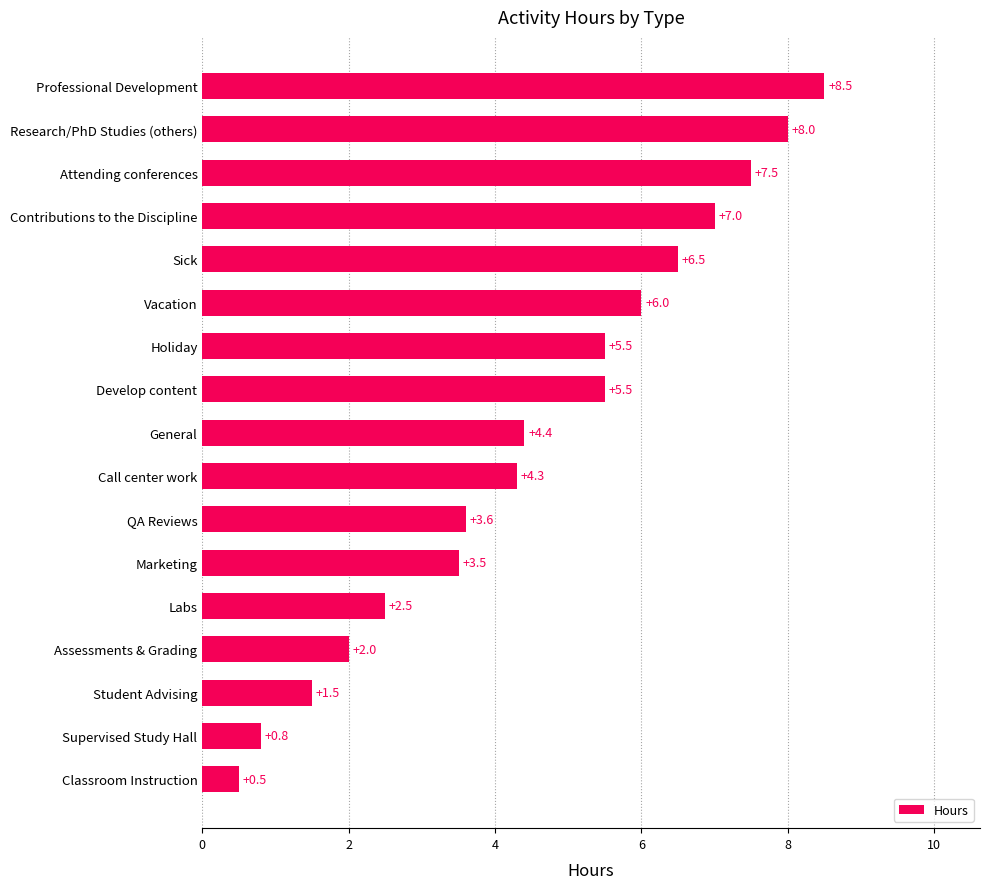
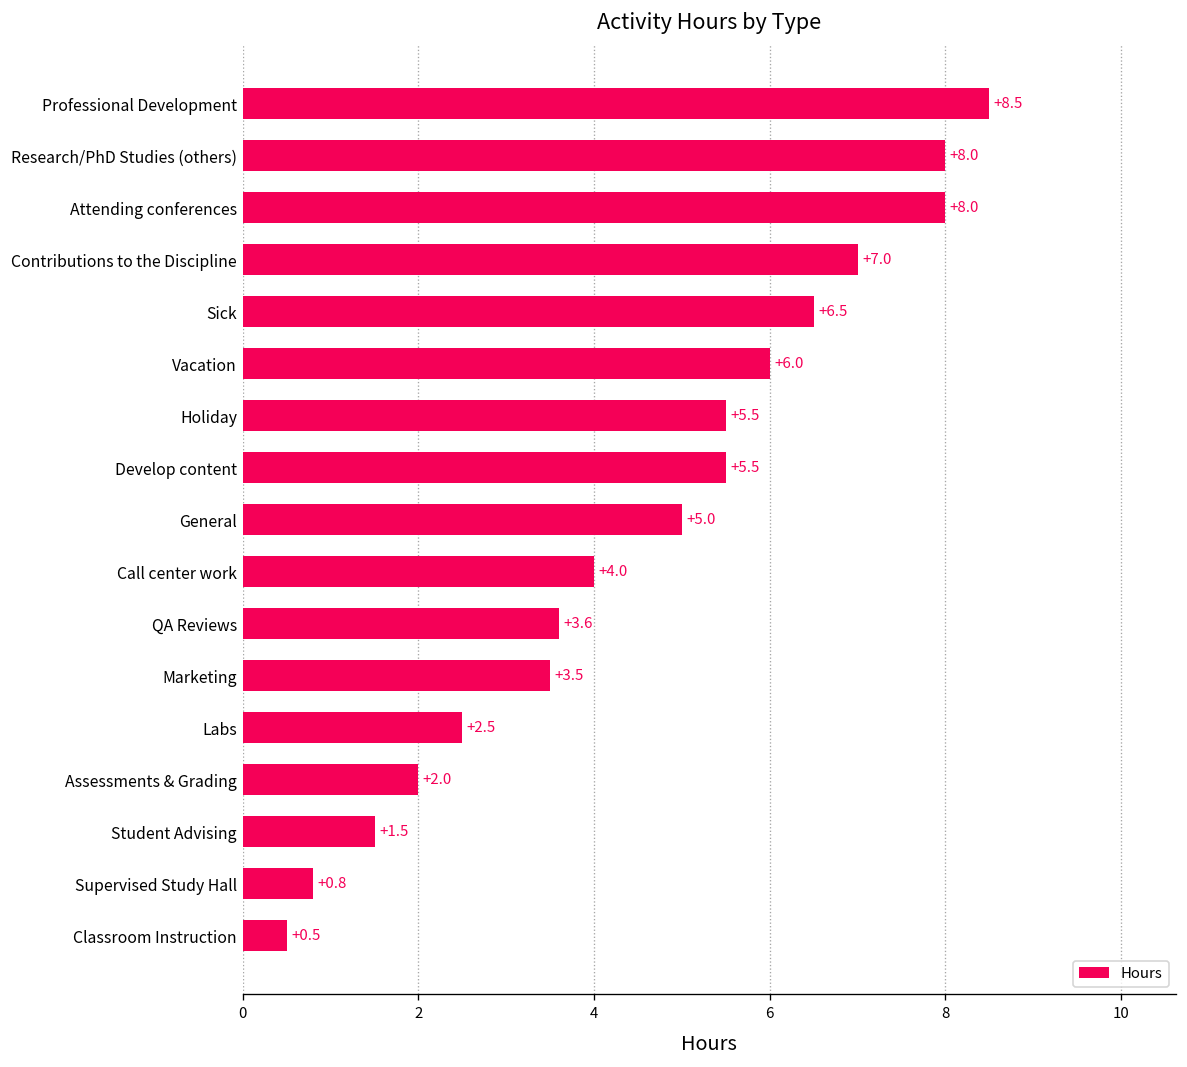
Attending conferences: +7.5 -> +8.0
General: +4.4 -> +5.0
Call center work: +4.3 -> +4.0
